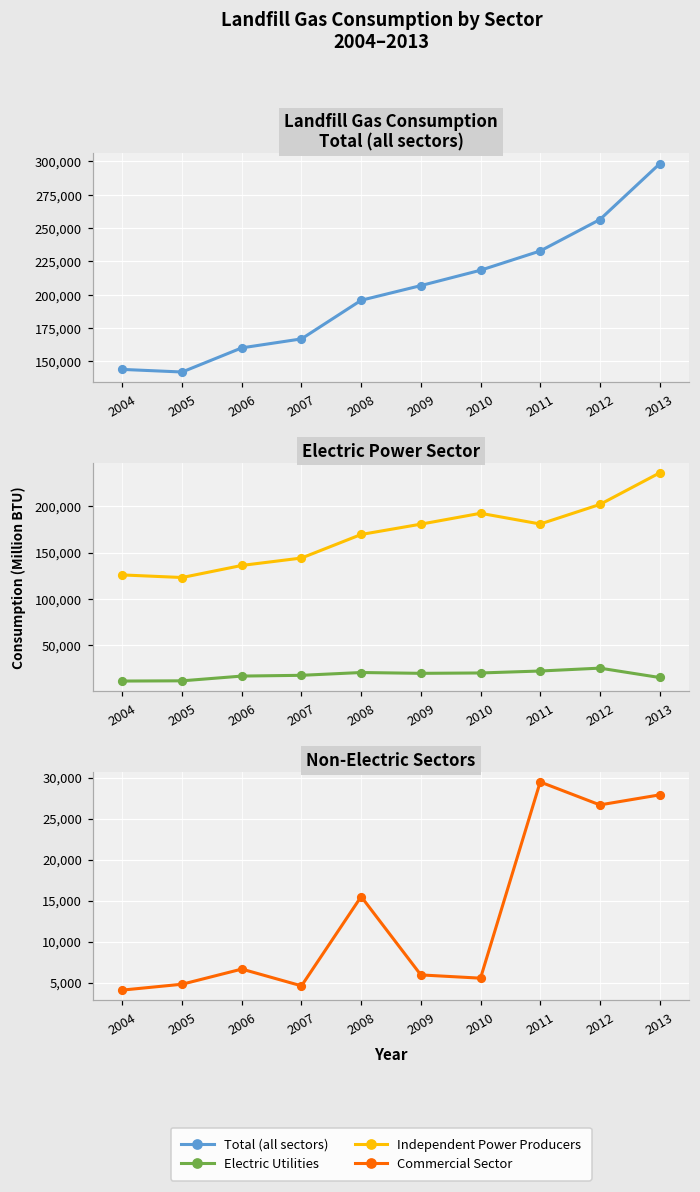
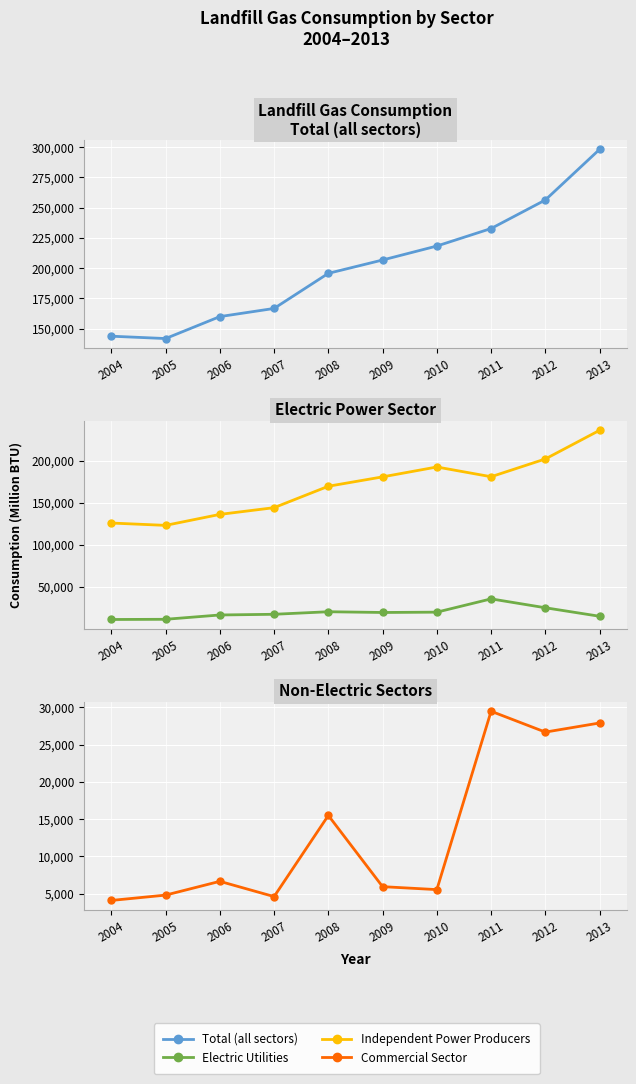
Electric Power Sector, Electric Utilities, 2011: 20,000 -> 40,000
